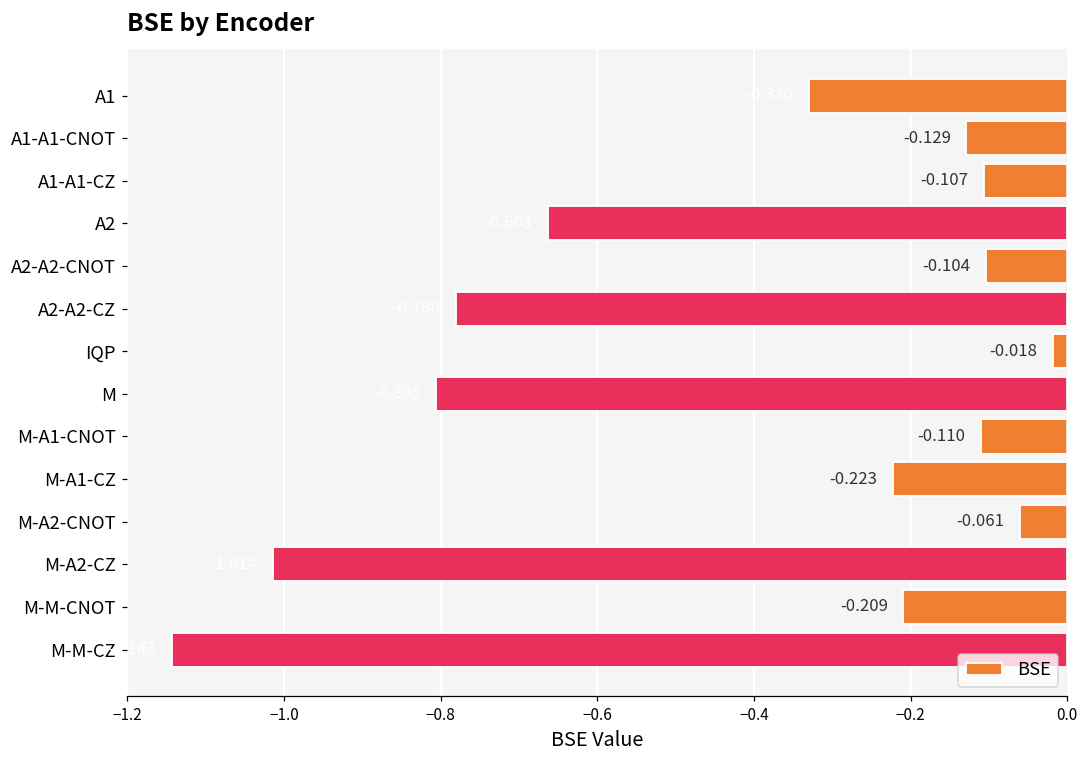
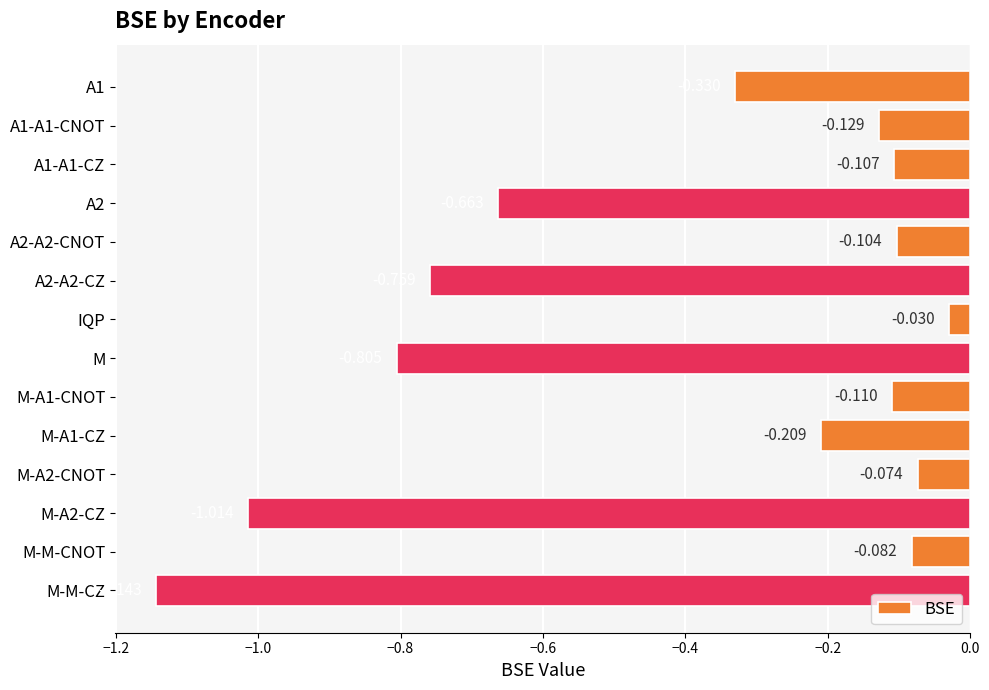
A2-A2-CZ: -0.78 -> -0.76
IQP: -0.018 -> -0.030
M-A1-CZ: -0.223 -> -0.209
M-A2-CNOT: -0.061 -> -0.074
M-M-CNOT: -0.209 -> -0.082
